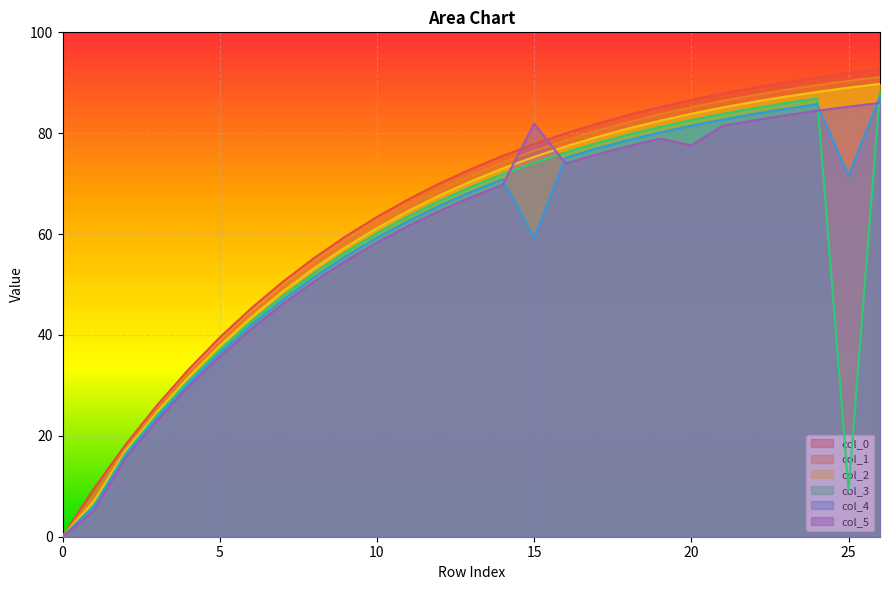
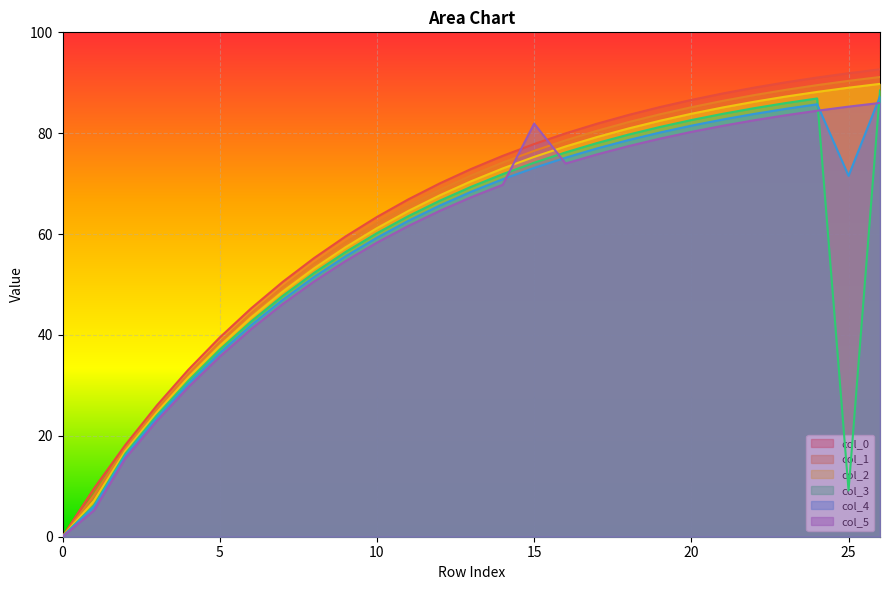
col_4, 15: 59 -> 73
col_5, 20: 78 -> 80
